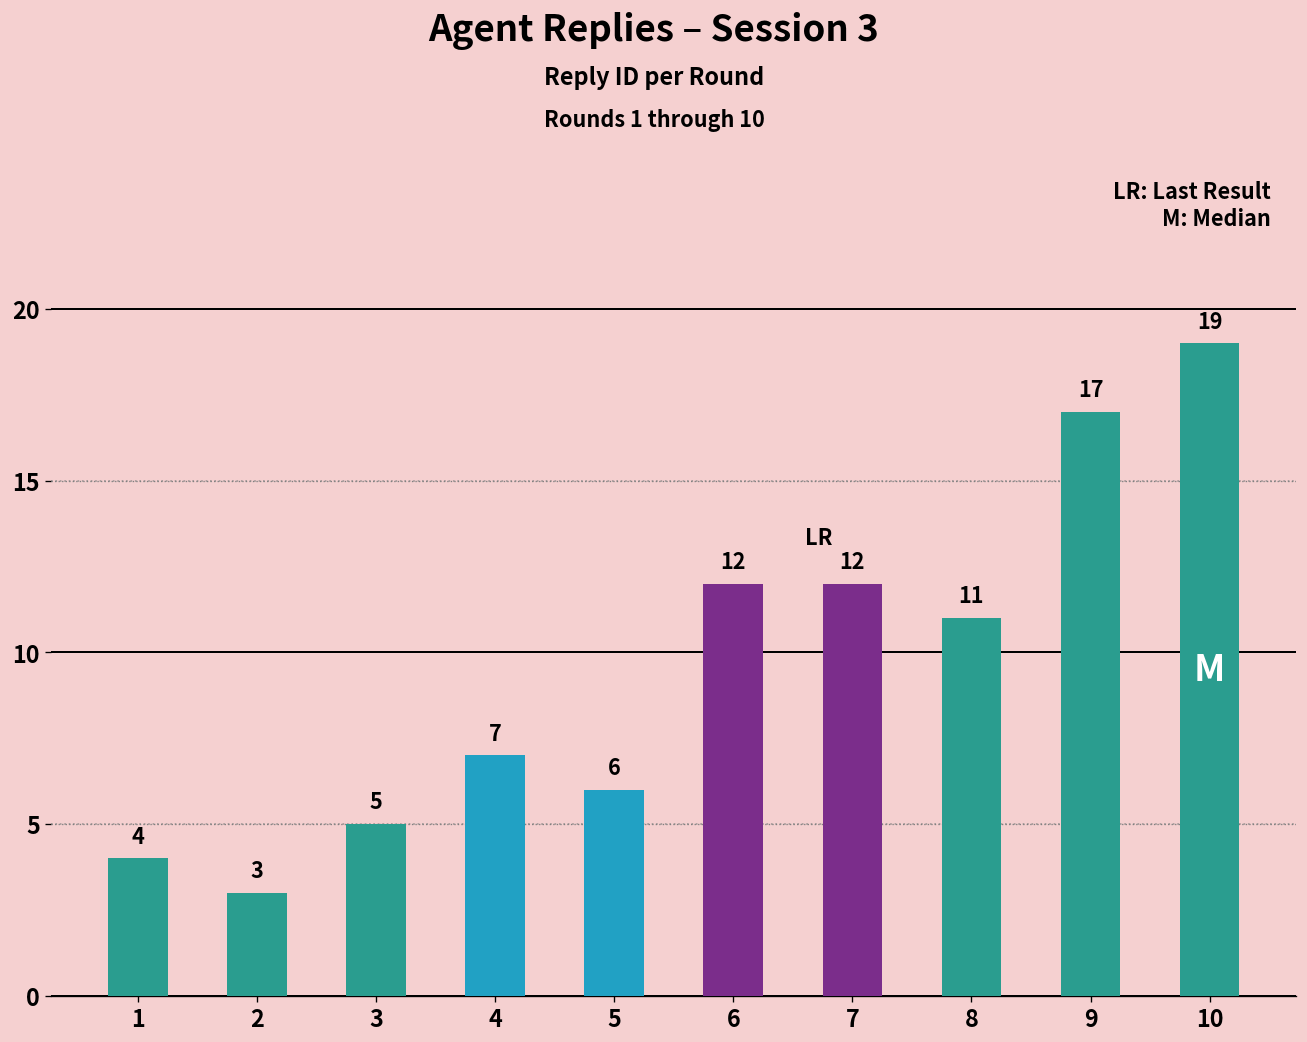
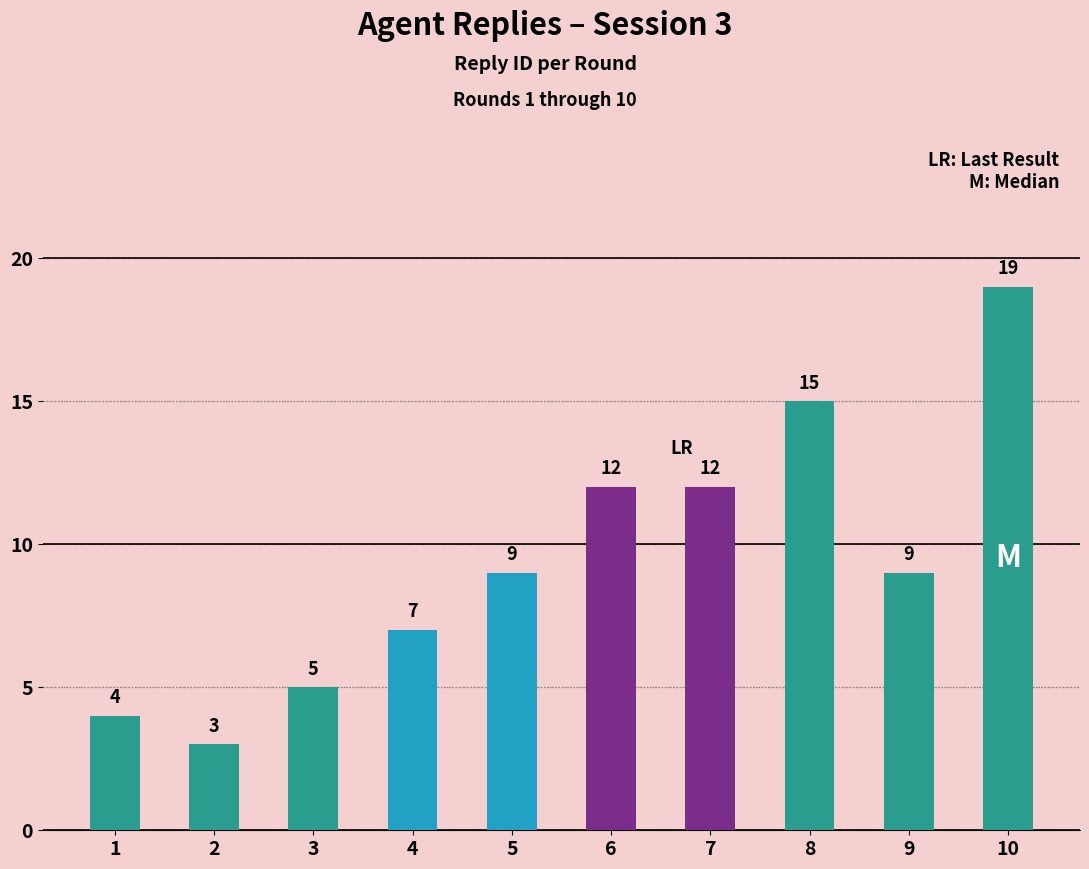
5: 6 -> 9
8: 11 -> 15
9: 17 -> 9
